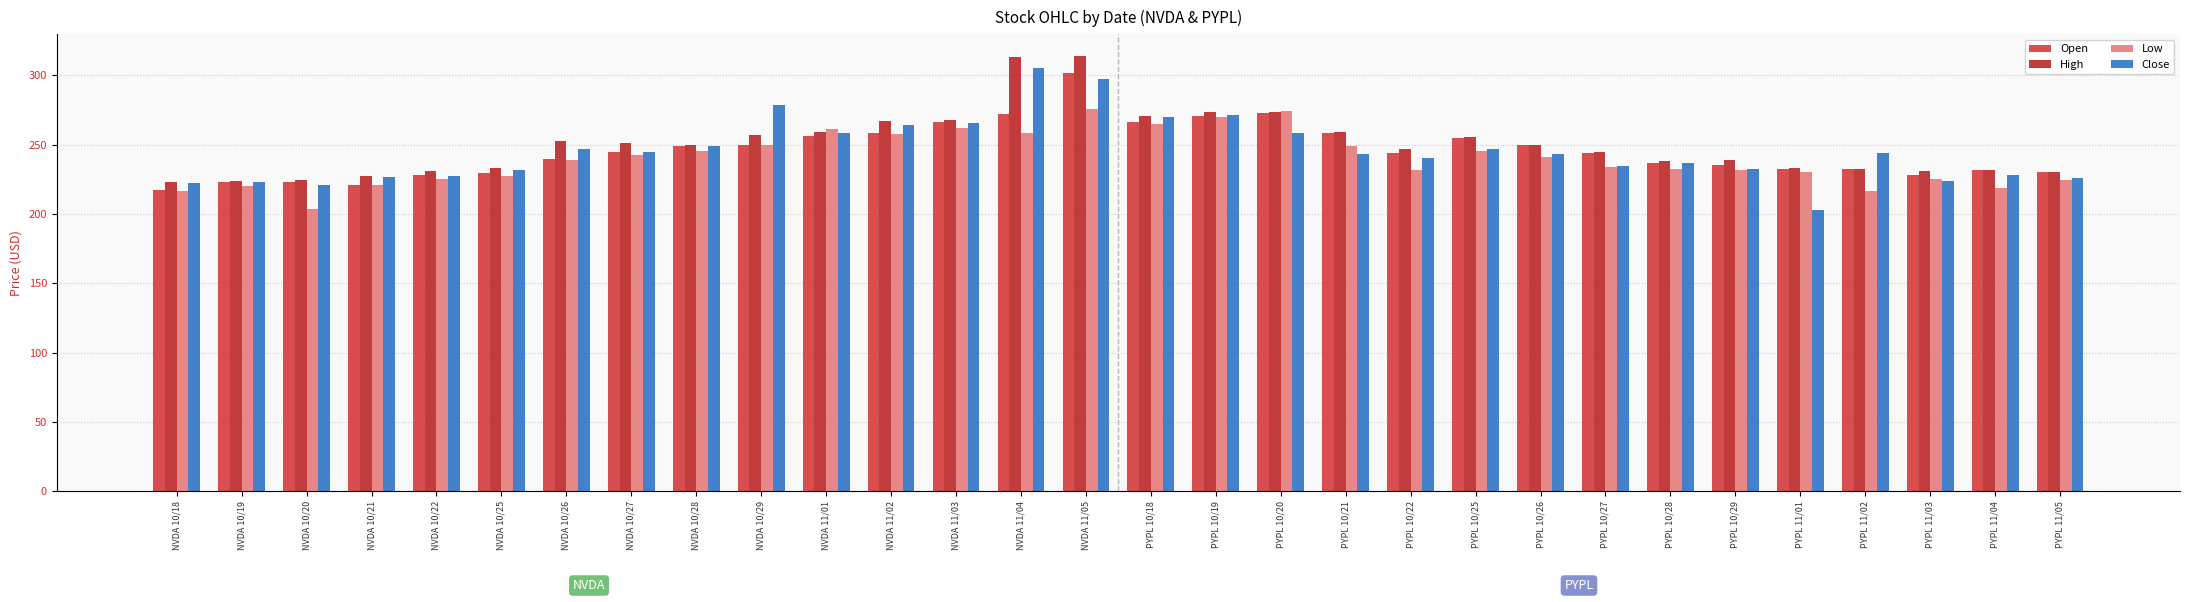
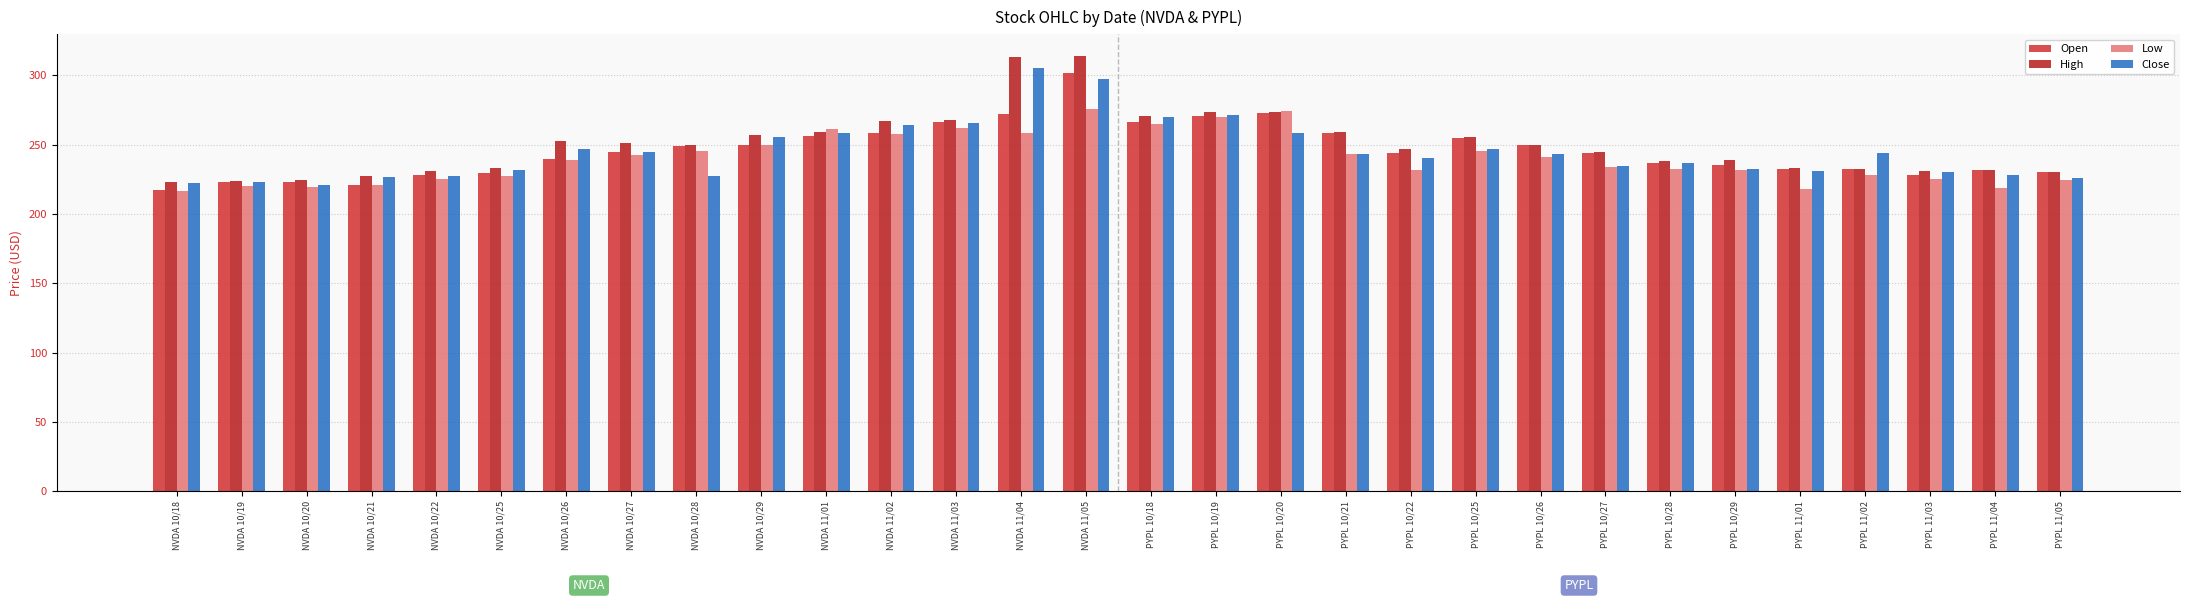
Low, NVDA 10/20: 204 -> 220
Close, NVDA 10/28: 249 -> 227
Close, NVDA 10/29: 279 -> 256
Low, PYPL 10/21: 249 -> 243
Low, PYPL 11/01: 230 -> 218
Close, PYPL 11/01: 203 -> 231
Low, PYPL 11/02: 217 -> 228
Close, PYPL 11/03: 224 -> 230
